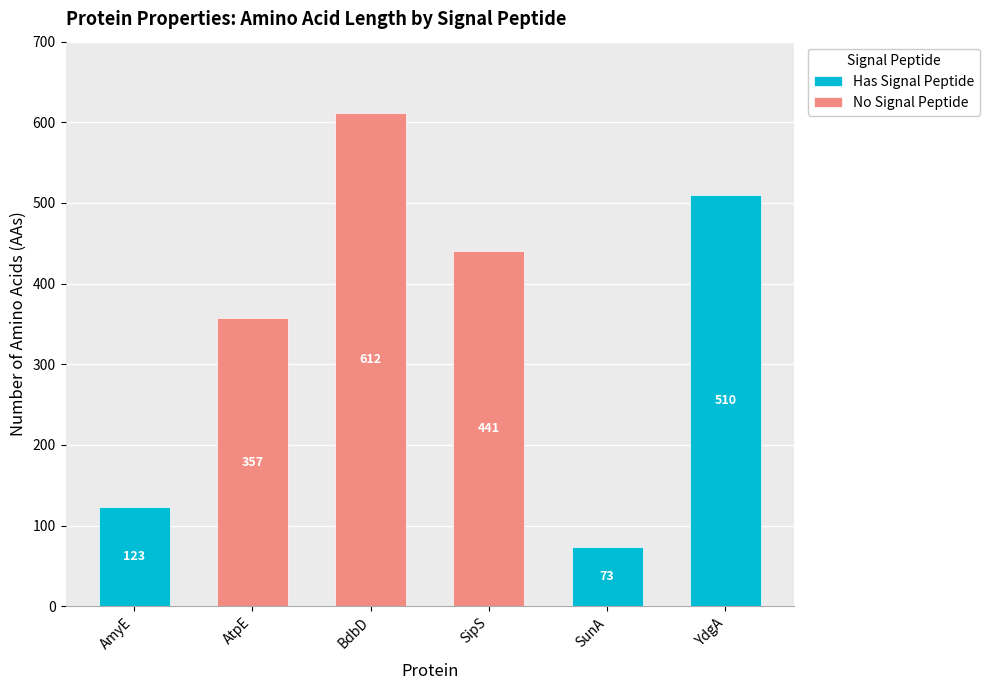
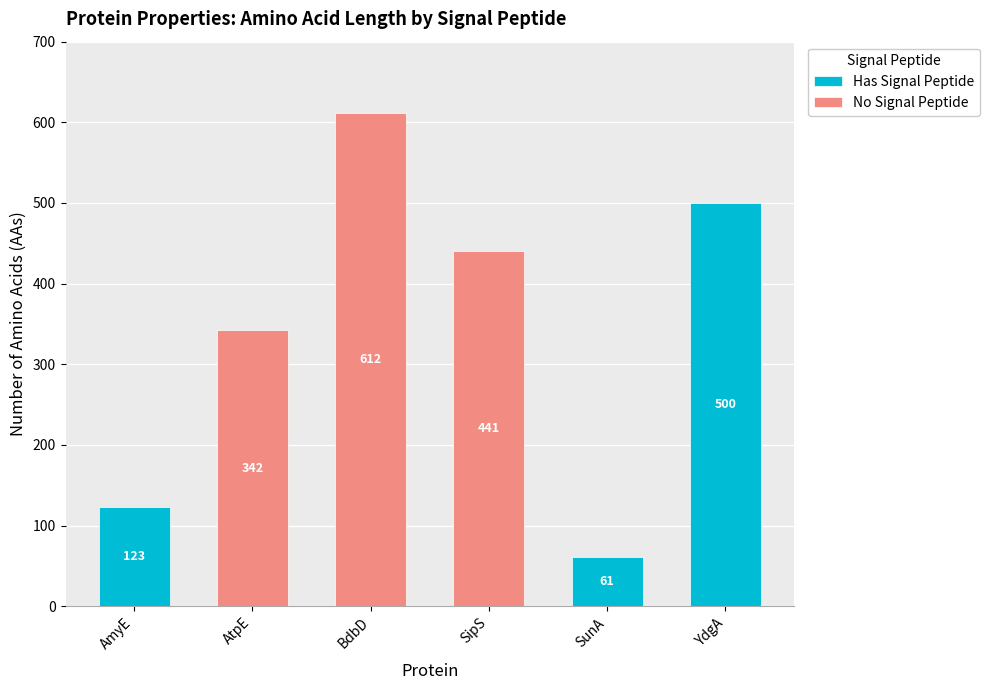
No Signal Peptide, AtpE: 357 -> 342
Has Signal Peptide, SunA: 73 -> 61
Has Signal Peptide, YdgA: 510 -> 500
